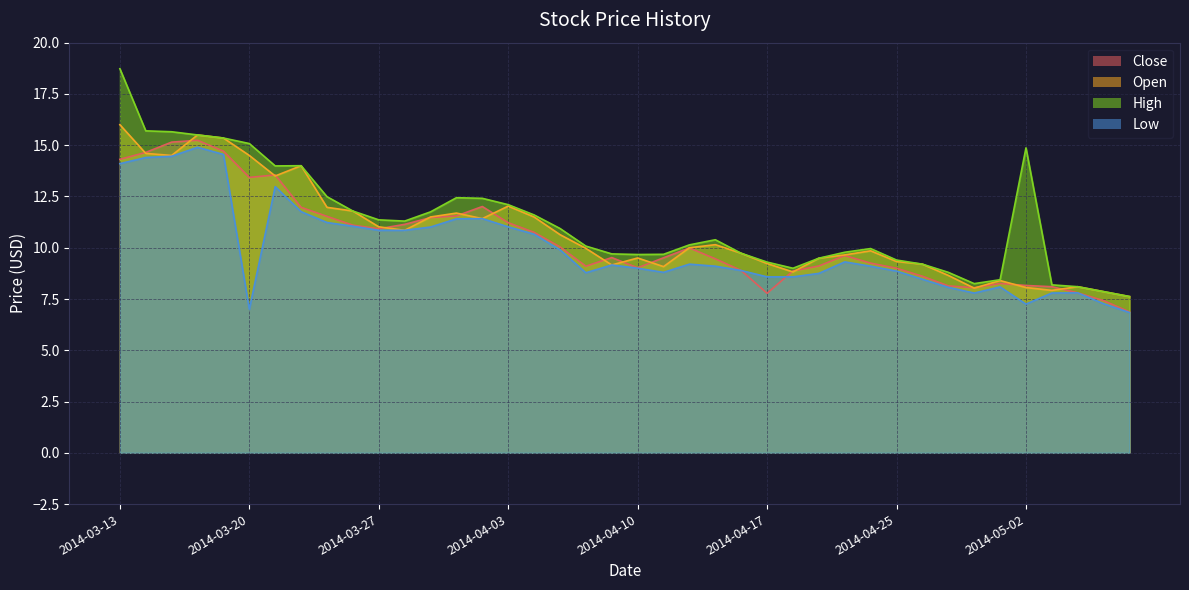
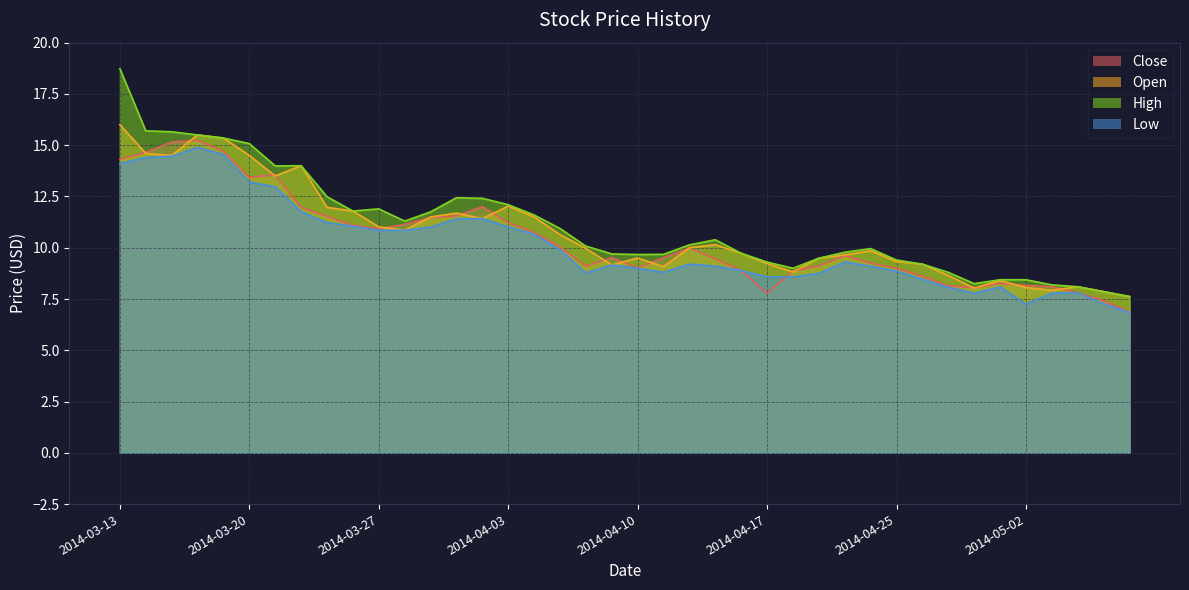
Low, 2014-03-20: 7.0 -> 13.2
High, 2014-03-27: 11.4 -> 11.9
High, 2014-05-02: 14.9 -> 8.4
